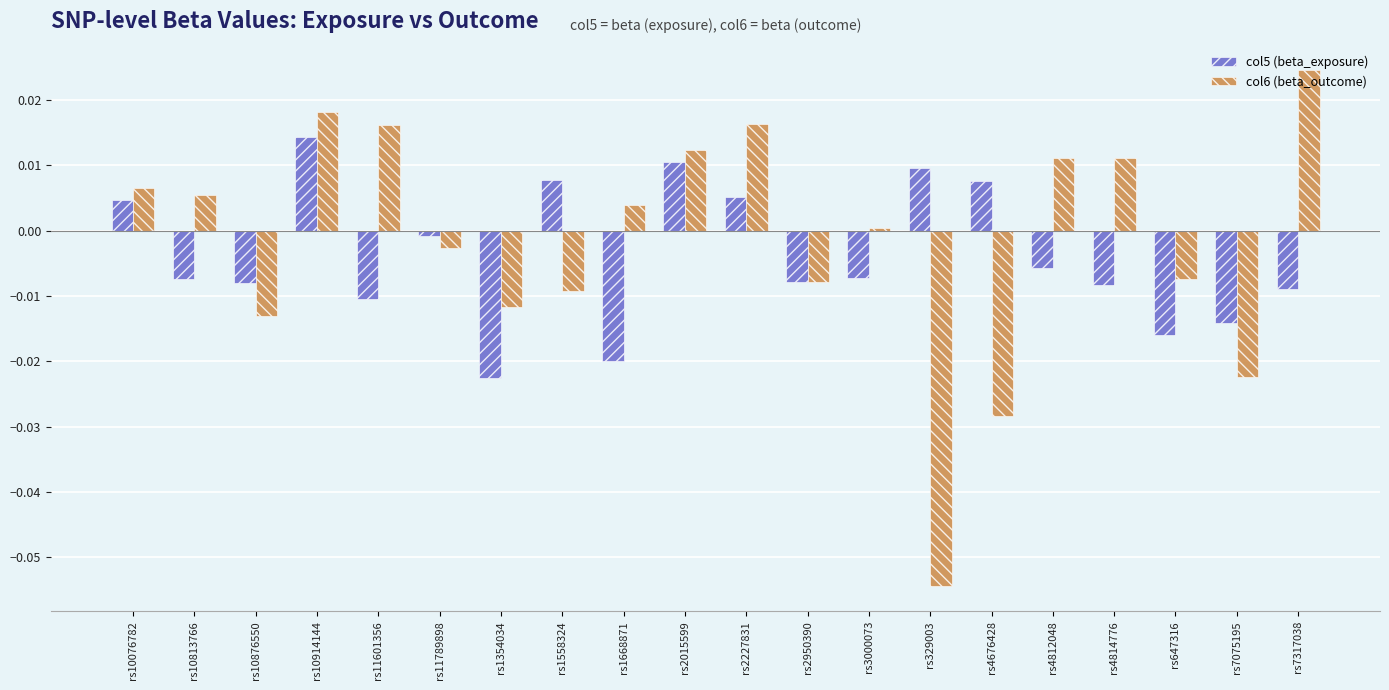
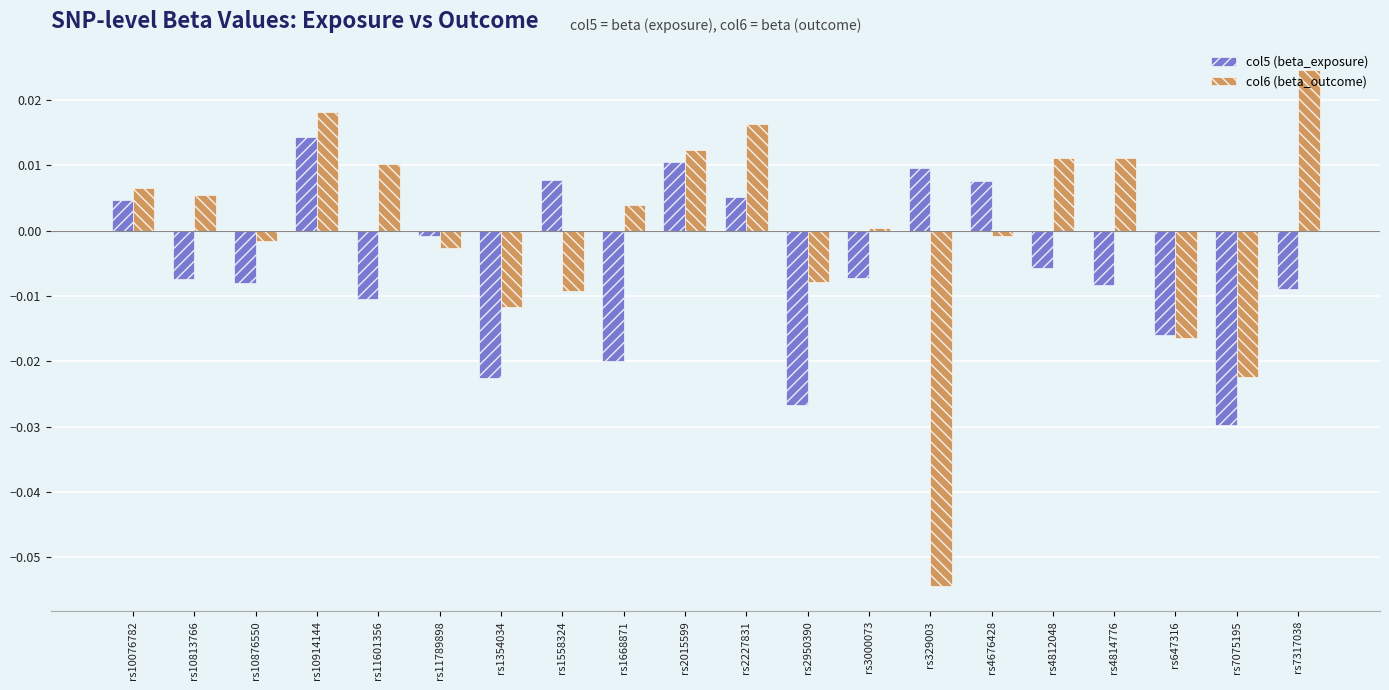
col6 (beta_outcome), rs10876550: -0.013 -> -0.002
col6 (beta_outcome), rs11601356: 0.016 -> 0.010
col5 (beta_exposure), rs2950390: -0.008 -> -0.027
col6 (beta_outcome), rs4676428: -0.028 -> -0.001
col6 (beta_outcome), rs647316: -0.007 -> -0.017
col5 (beta_exposure), rs7075195: -0.014 -> -0.030
